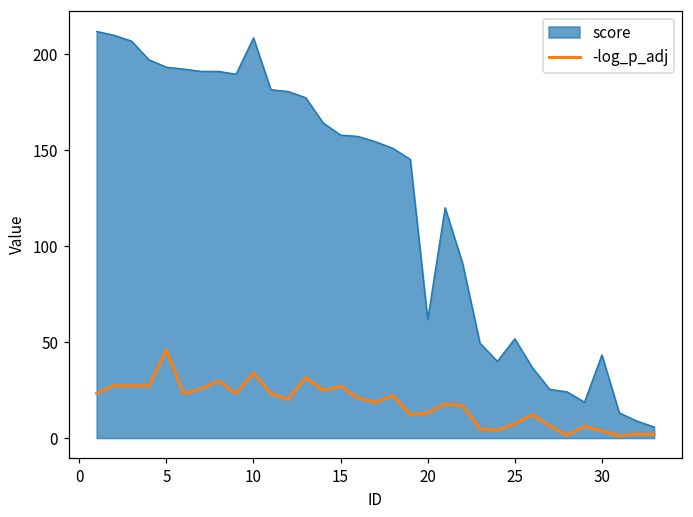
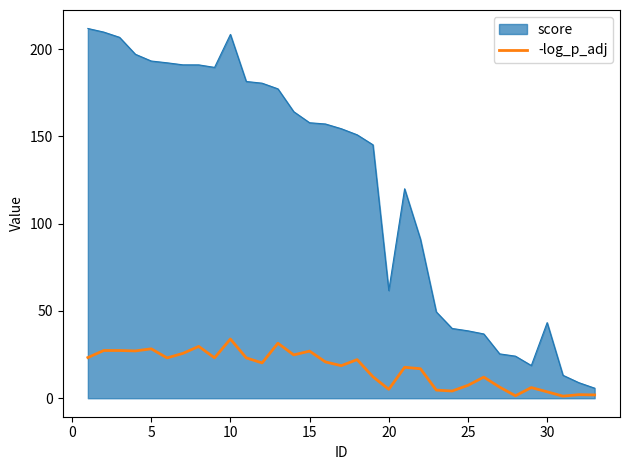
-log_p_adj, 5: 46 -> 28
-log_p_adj, 20: 13 -> 5
score, 25: 52 -> 39
